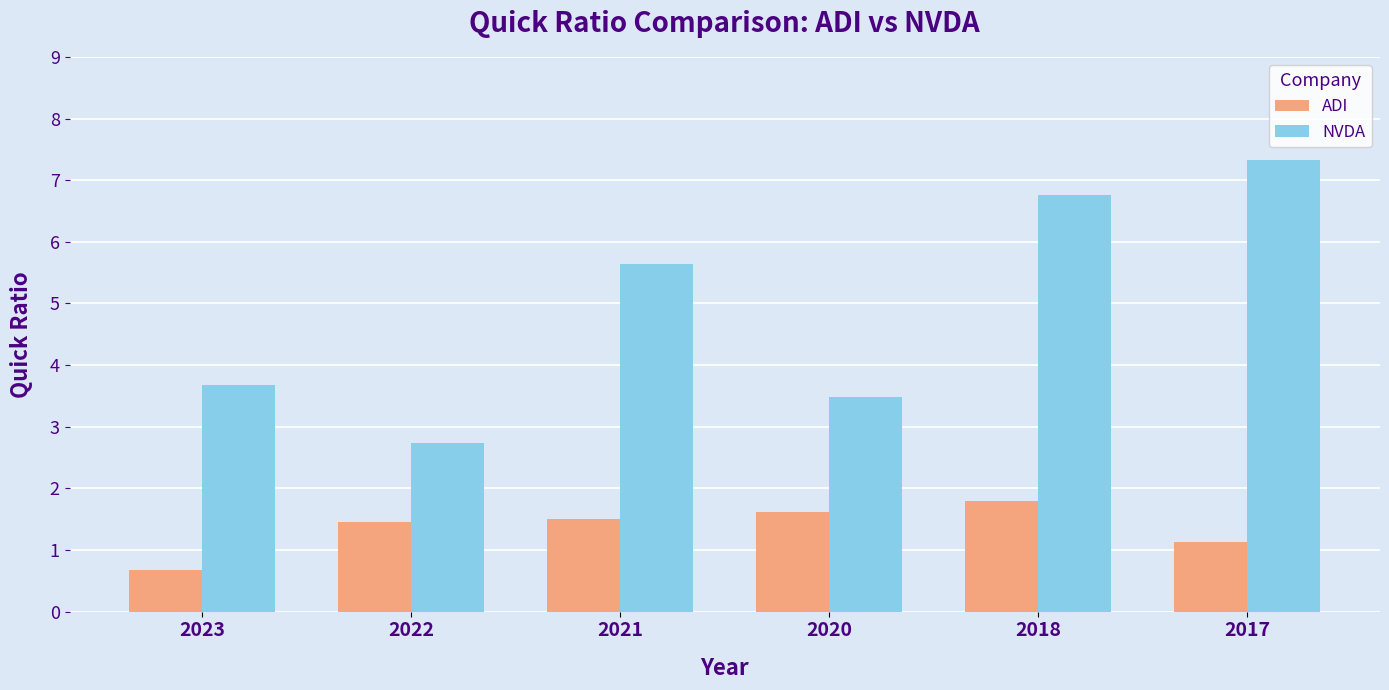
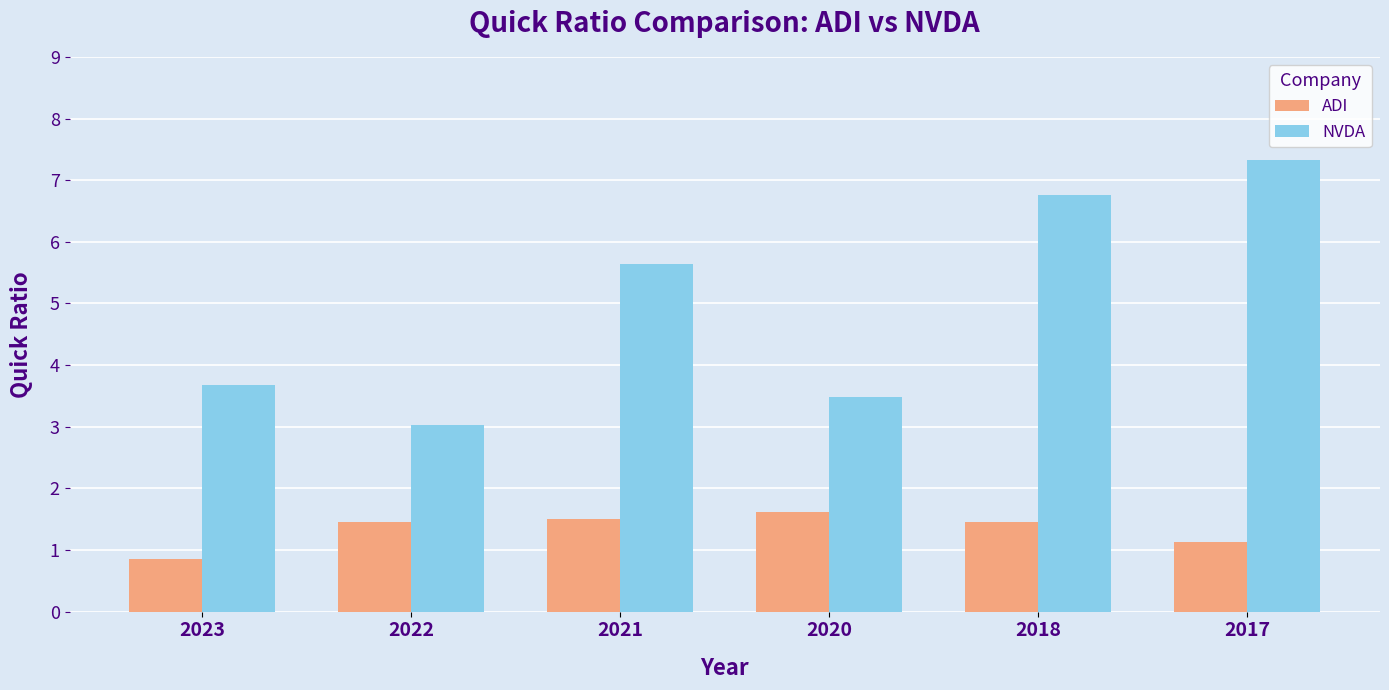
ADI, 2023: 0.7 -> 0.9
NVDA, 2022: 2.7 -> 3.0
ADI, 2018: 1.8 -> 1.5
